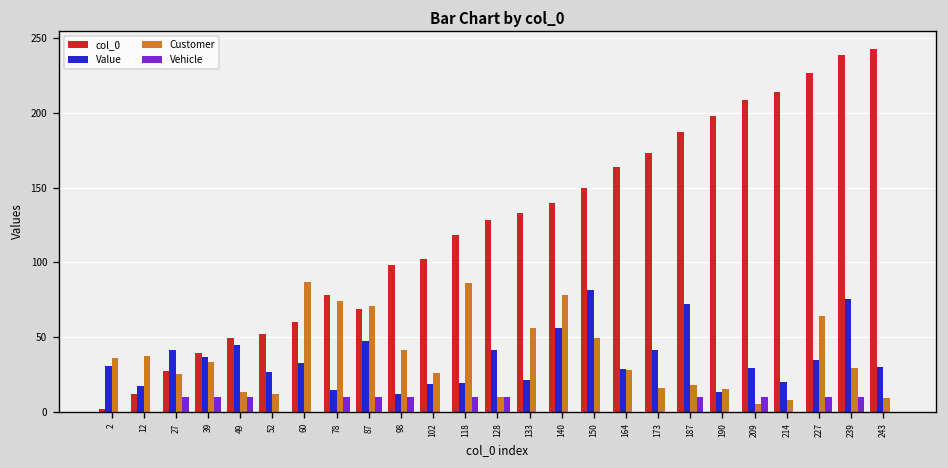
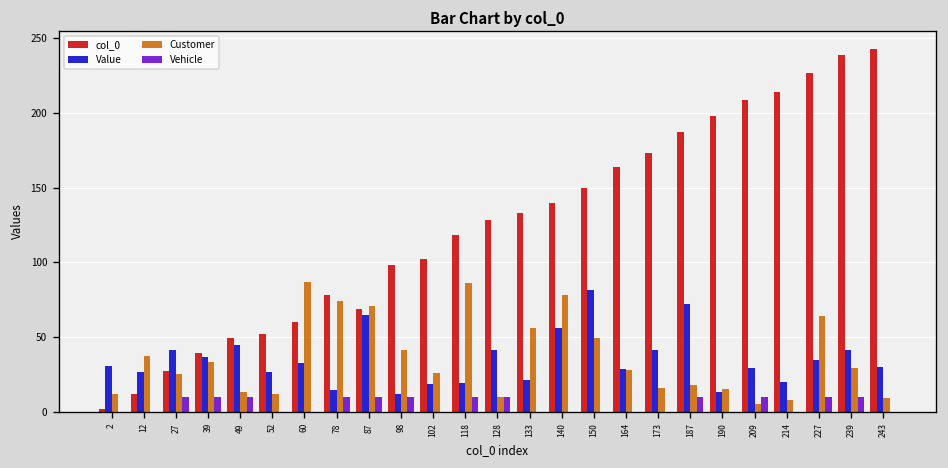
Customer, 2: 36 -> 12
Value, 12: 17 -> 27
Value, 87: 47 -> 65
Value, 239: 75 -> 41
